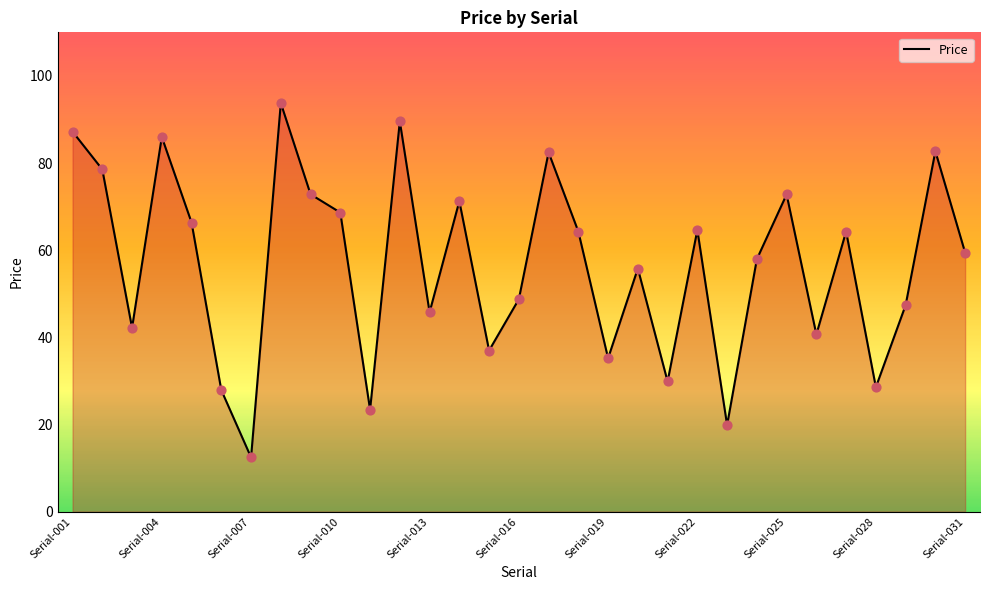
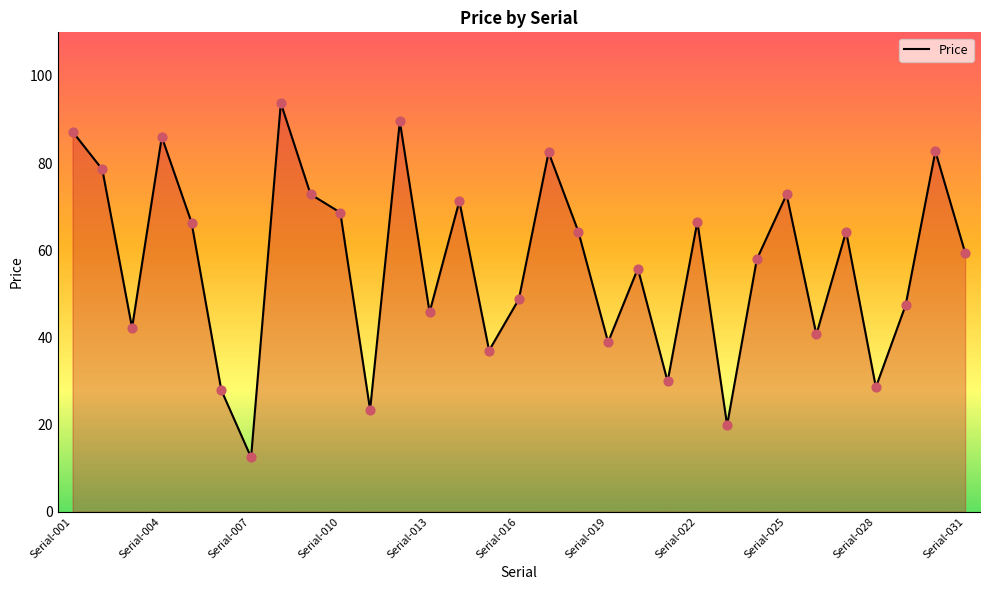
Serial-019: 35 -> 39
Serial-022: 65 -> 67
